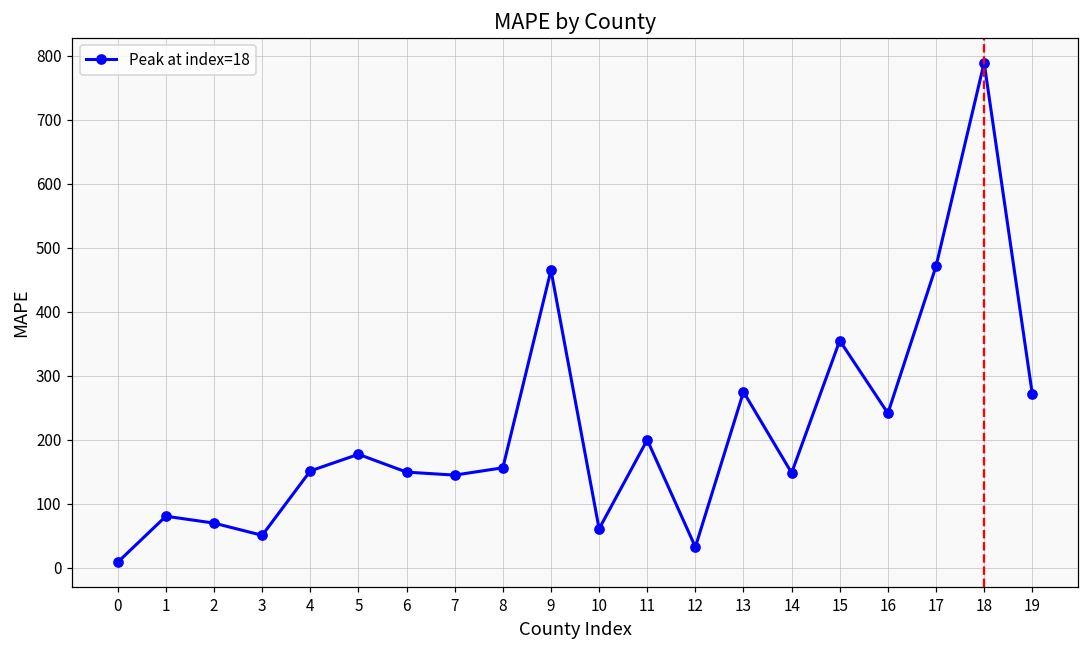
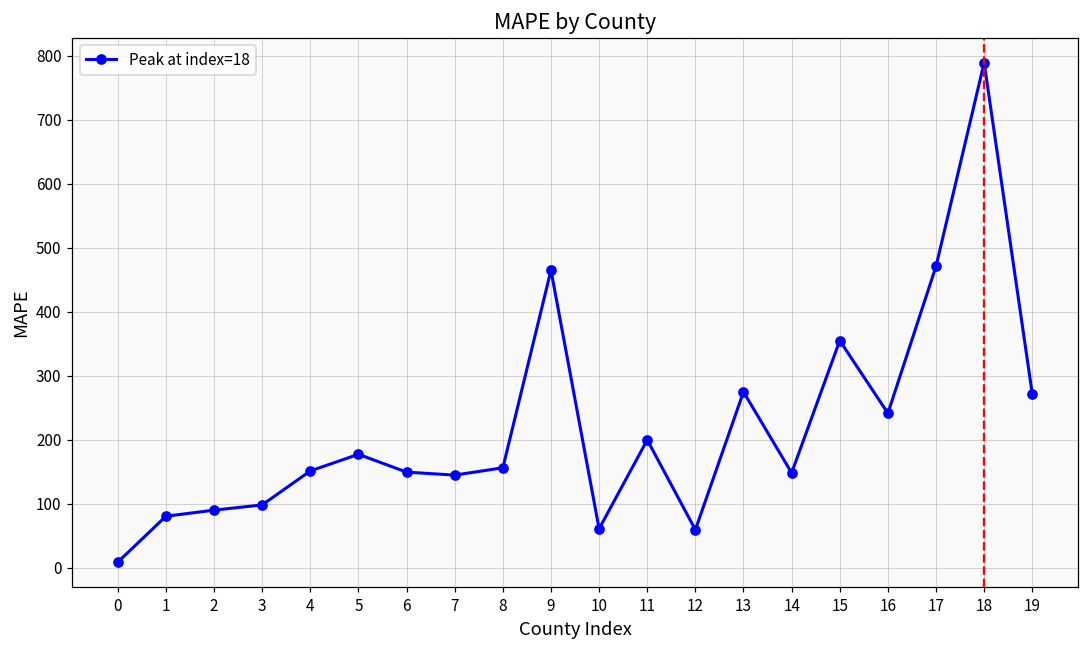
2: 70 -> 90
3: 50 -> 100
12: 30 -> 60
